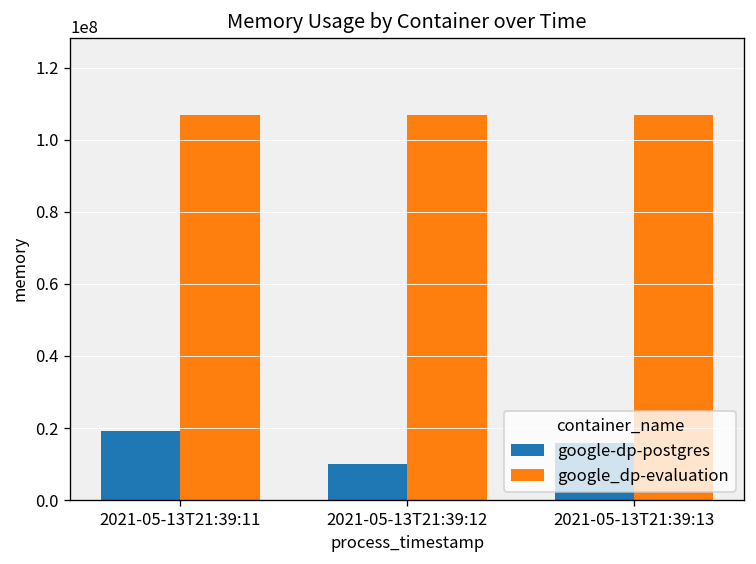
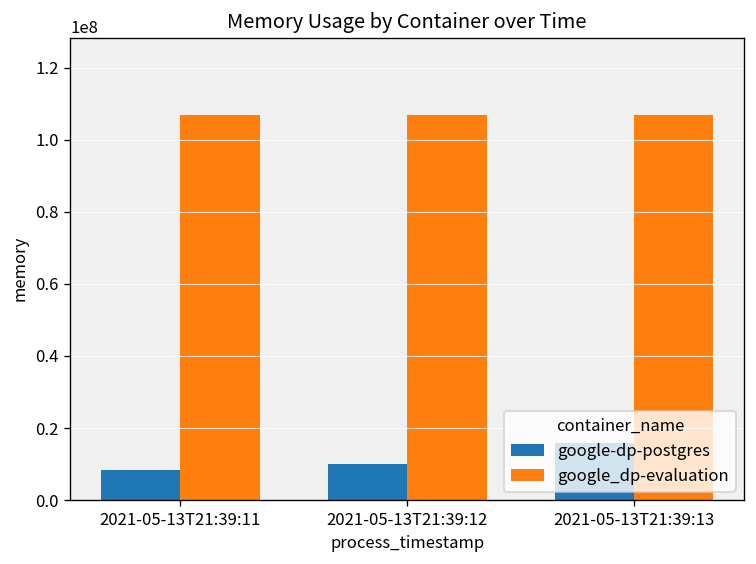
google-dp-postgres, 2021-05-13T21:39:11: 19000000 -> 8000000
